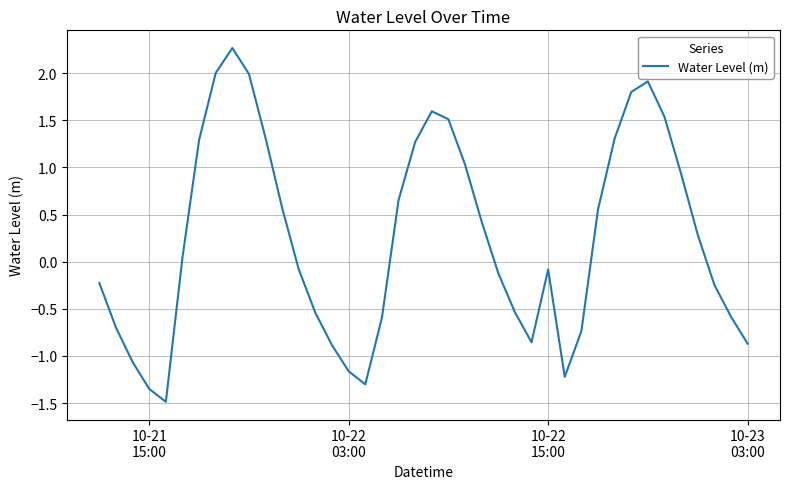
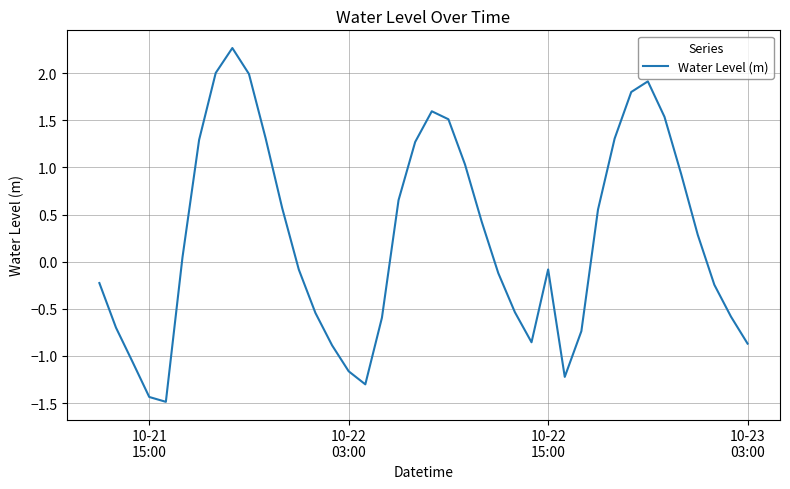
10-21 15:00: -1.3 -> -1.4
